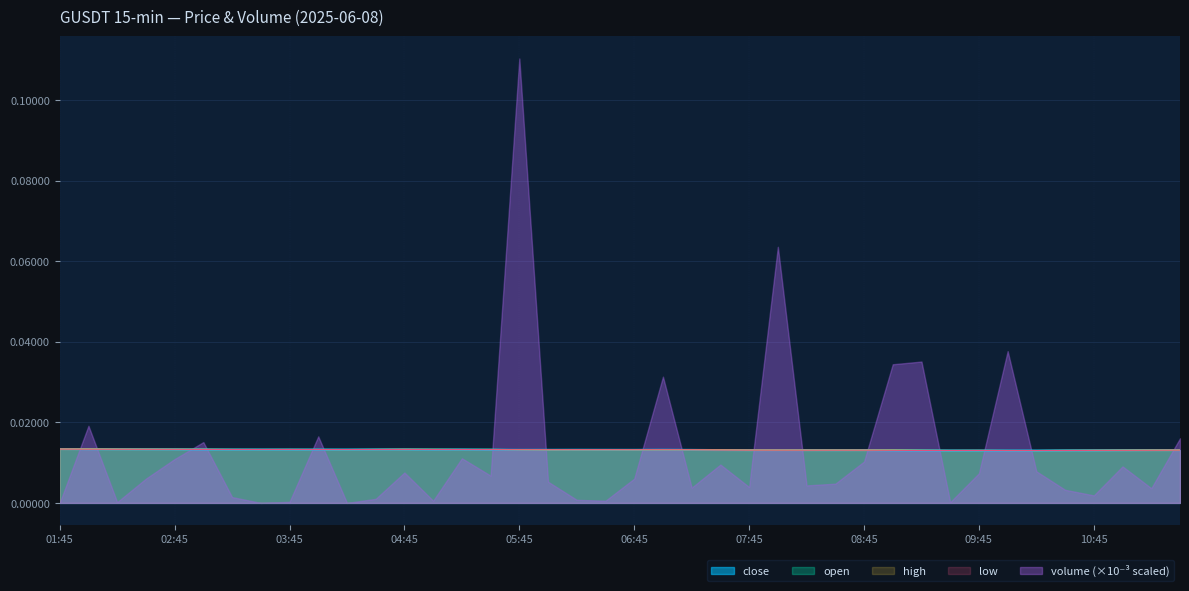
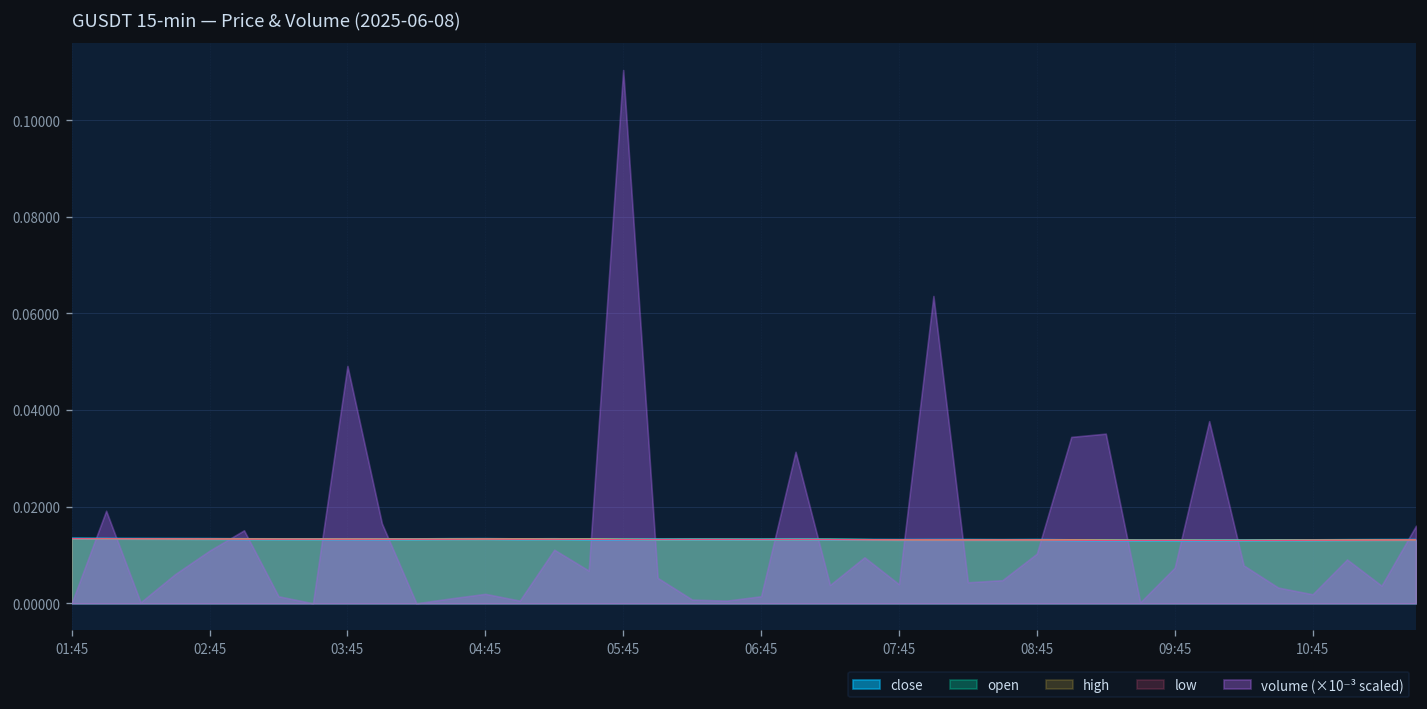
volume (×10⁻³ scaled), 03:45: 0.000 -> 0.049
volume (×10⁻³ scaled), 04:45: 0.008 -> 0.002
volume (×10⁻³ scaled), 06:45: 0.006 -> 0.001
